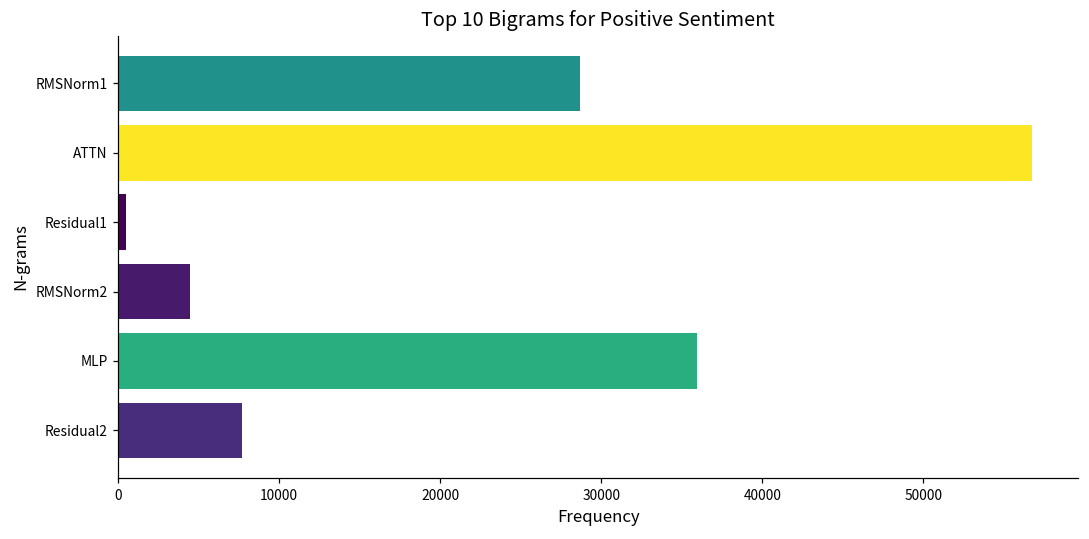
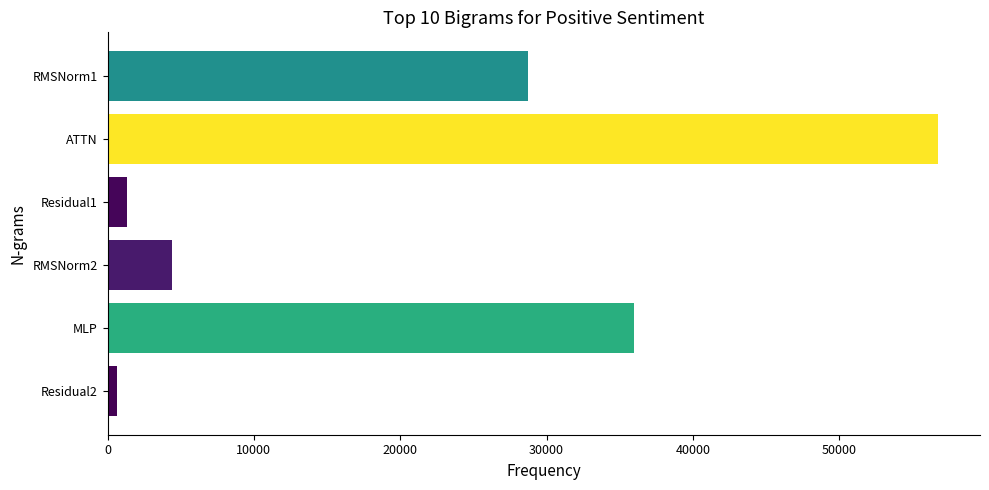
Residual1: 500 -> 1300
Residual2: 7700 -> 700
